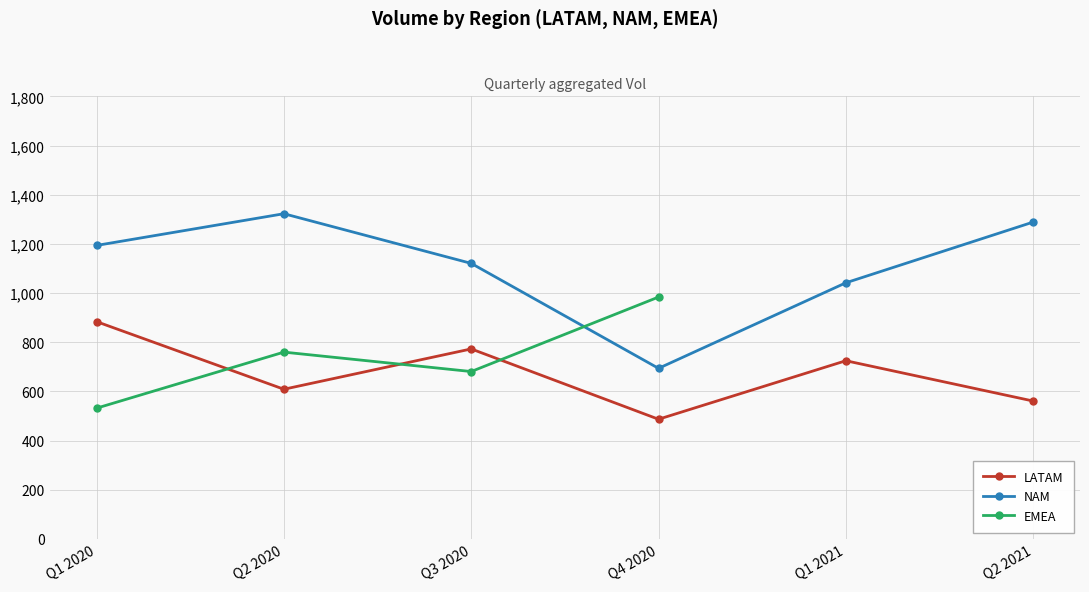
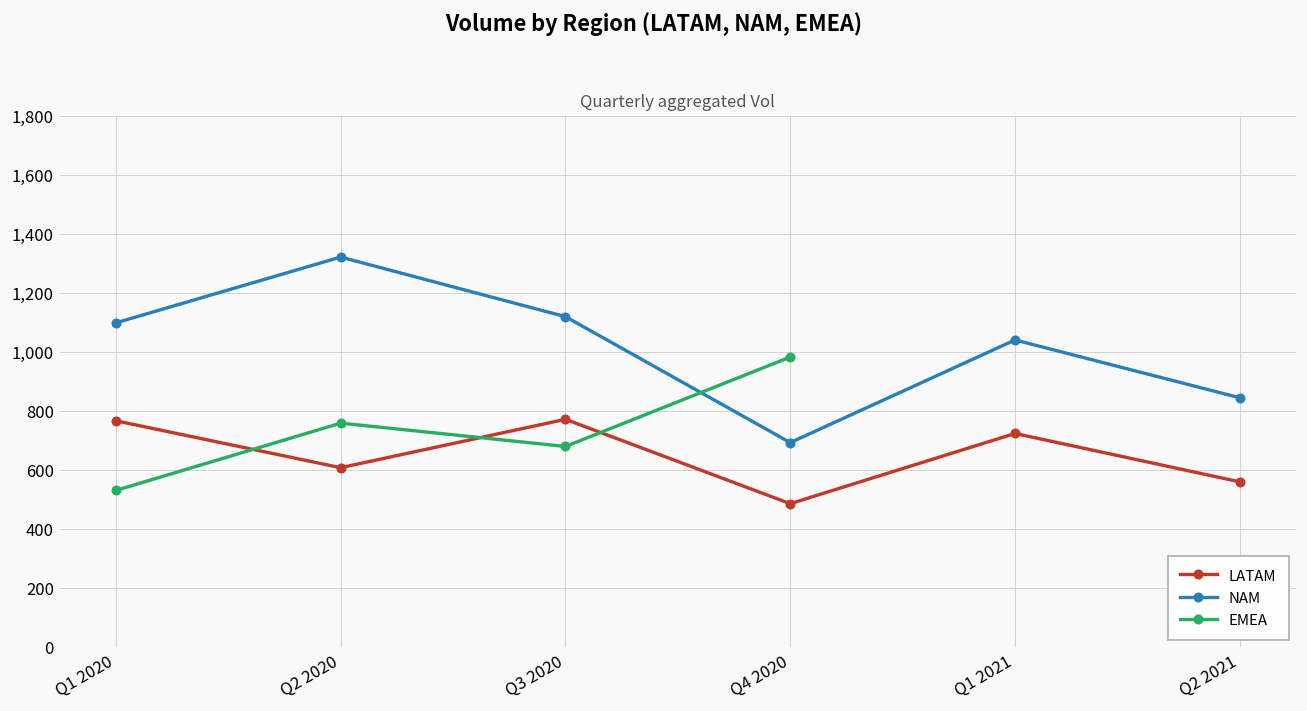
LATAM, Q1 2020: 880 -> 770
NAM, Q1 2020: 1,190 -> 1,100
NAM, Q2 2021: 1,290 -> 850
